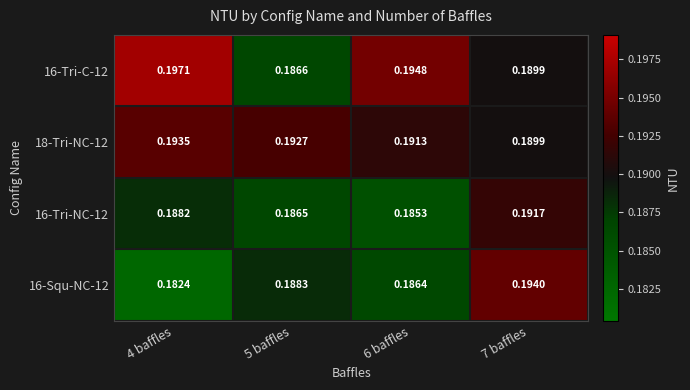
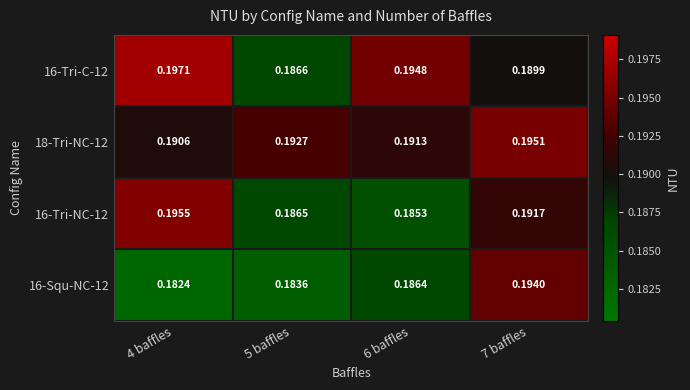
18-Tri-NC-12, 4 baffles: 0.1935 -> 0.1906
18-Tri-NC-12, 7 baffles: 0.1899 -> 0.1951
16-Tri-NC-12, 4 baffles: 0.1882 -> 0.1955
16-Squ-NC-12, 5 baffles: 0.1883 -> 0.1836
